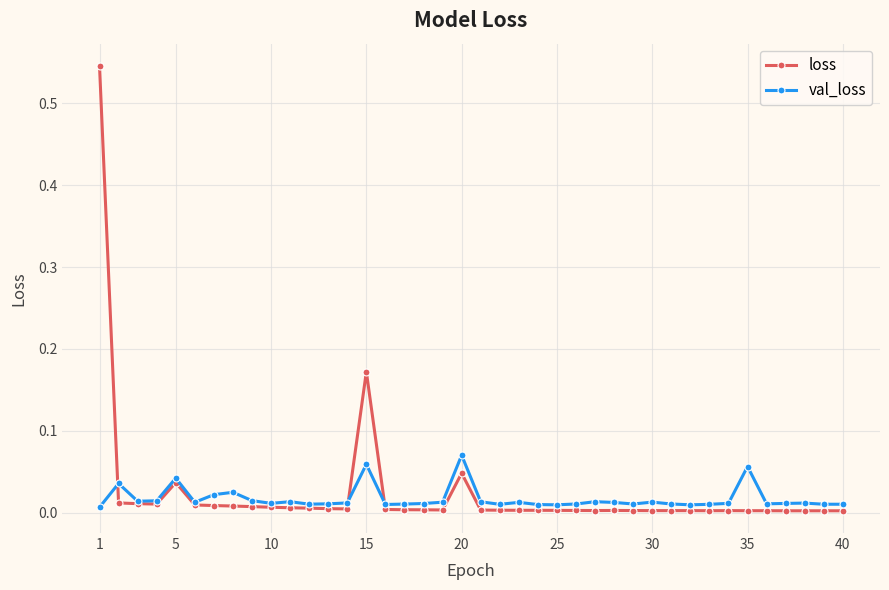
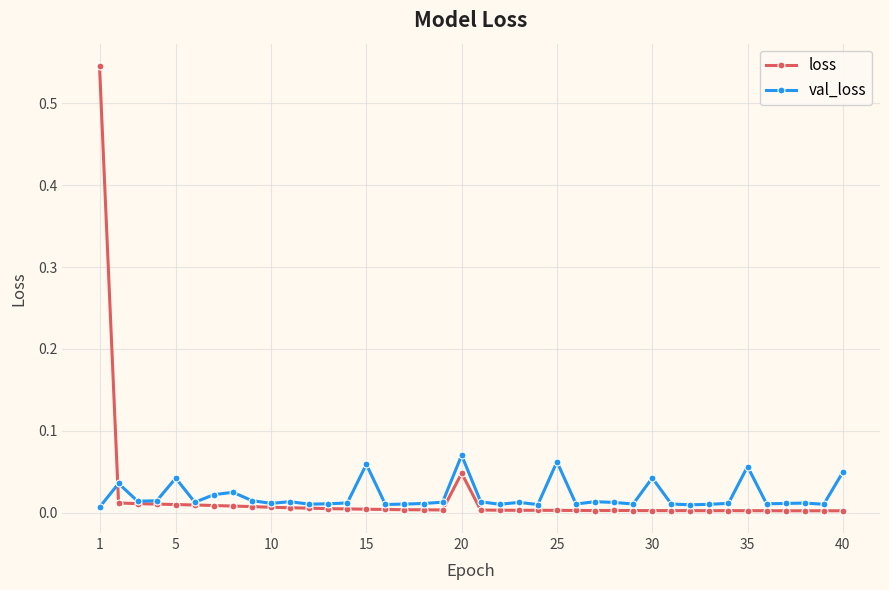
loss, 5: 0.04 -> 0.01
loss, 15: 0.17 -> 0.00
val_loss, 25: 0.01 -> 0.06
val_loss, 30: 0.01 -> 0.04
val_loss, 40: 0.01 -> 0.05
